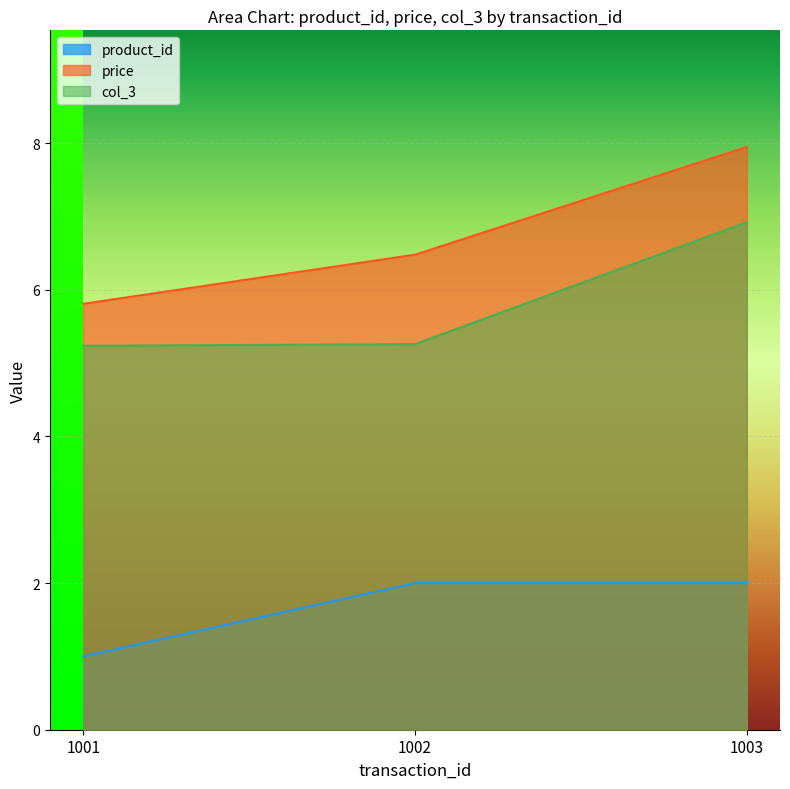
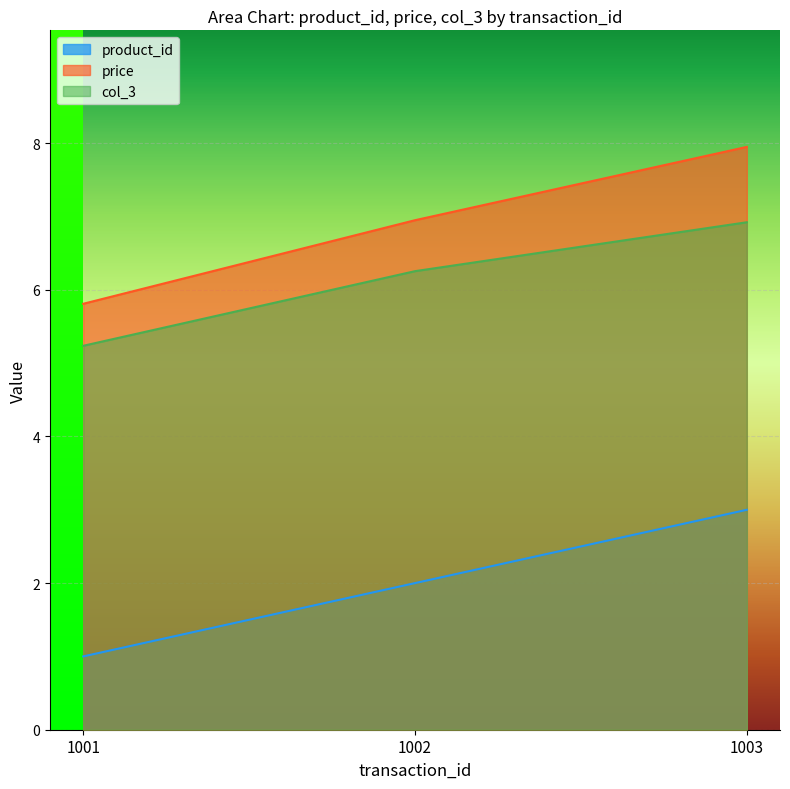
price, 1002: 6.5 -> 7.0
col_3, 1002: 5.3 -> 6.3
product_id, 1003: 2 -> 3
